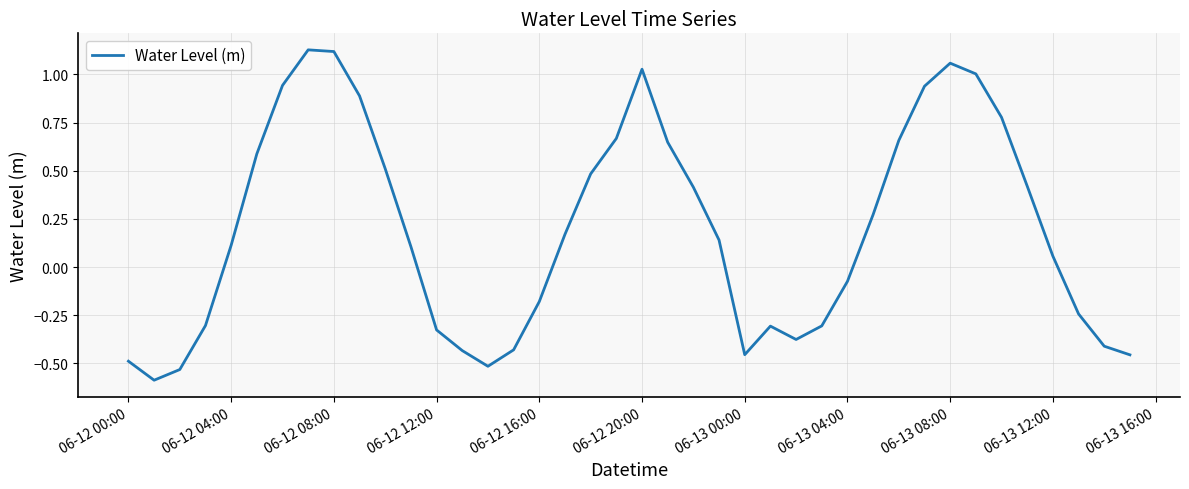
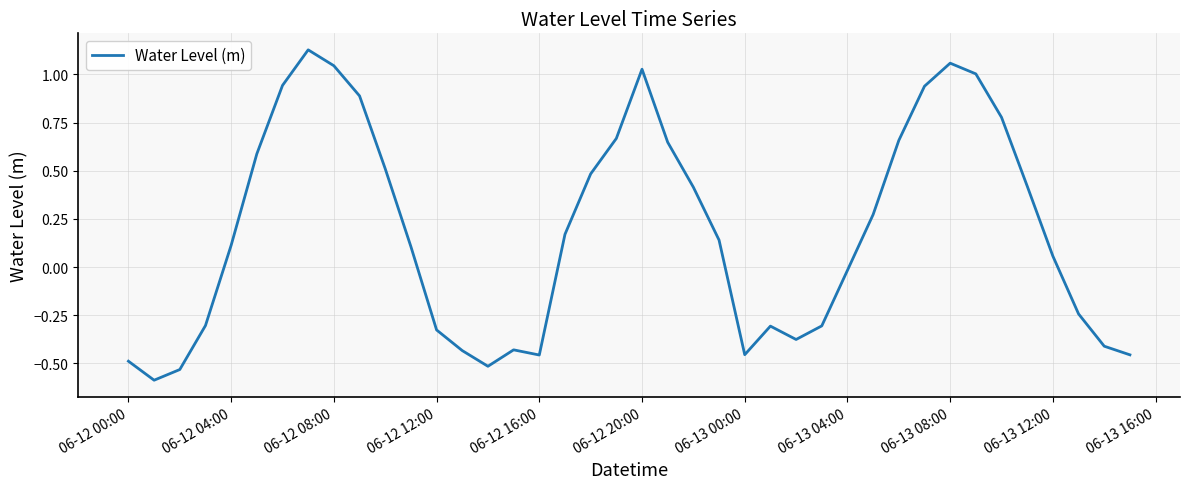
06-12 08:00: 1.12 -> 1.05
06-12 16:00: -0.18 -> -0.46
06-13 04:00: -0.07 -> -0.02
